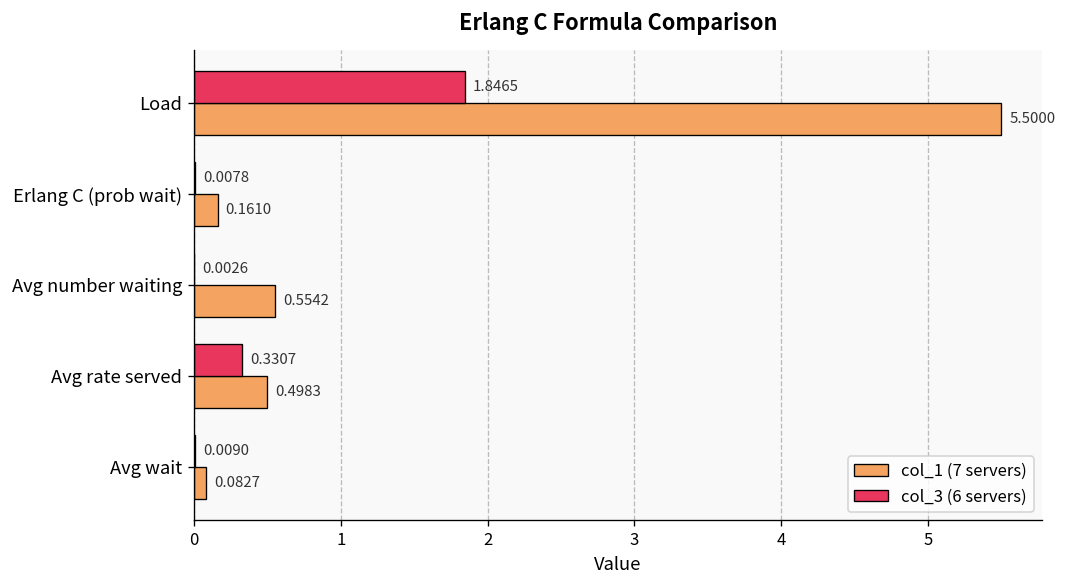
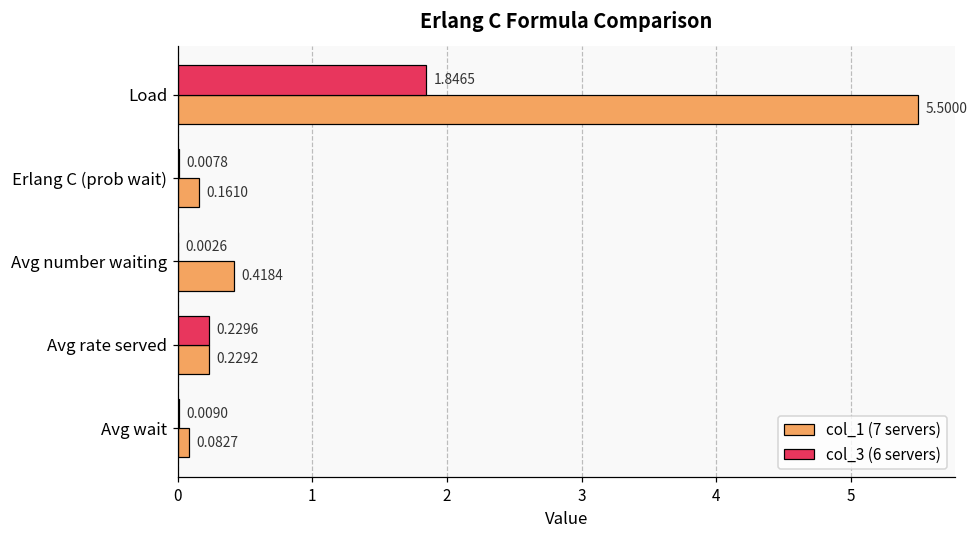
col_1 (7 servers), Avg number waiting: 0.5542 -> 0.4184
col_3 (6 servers), Avg rate served: 0.3307 -> 0.2296
col_1 (7 servers), Avg rate served: 0.4983 -> 0.2292
